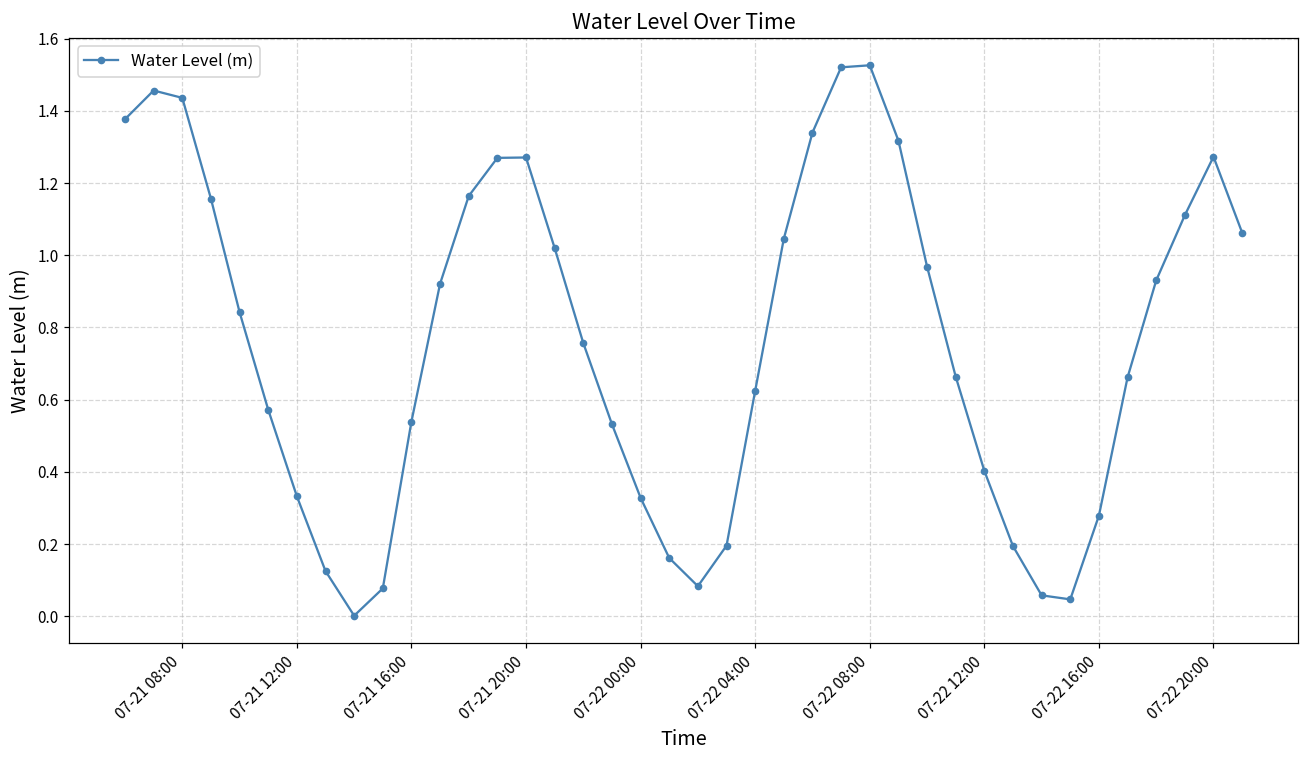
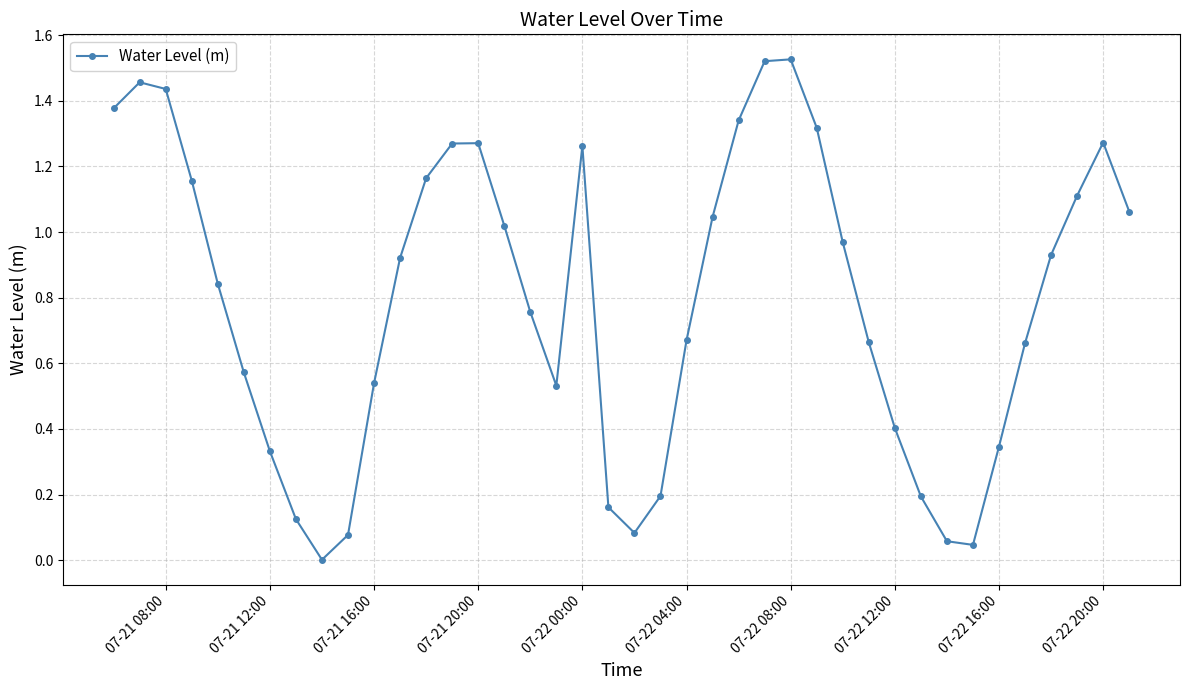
07-22 00:00: 0.33 -> 1.26
07-22 04:00: 0.62 -> 0.67
07-22 16:00: 0.28 -> 0.35
